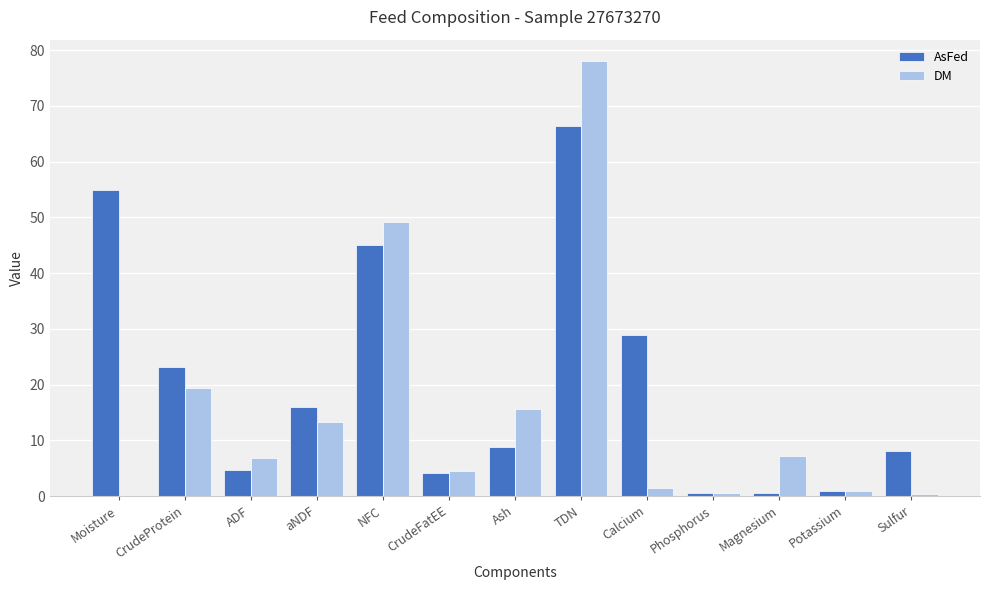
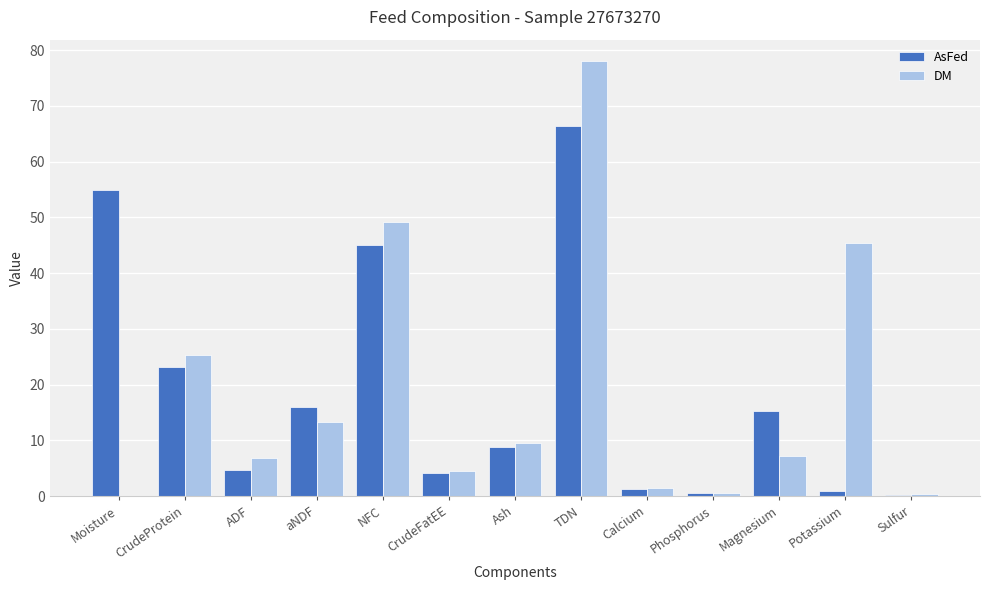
DM, CrudeProtein: 19 -> 25
DM, Ash: 16 -> 10
AsFed, Calcium: 29 -> 1
AsFed, Magnesium: 1 -> 15
DM, Potassium: 1 -> 45
AsFed, Sulfur: 8 -> 0
